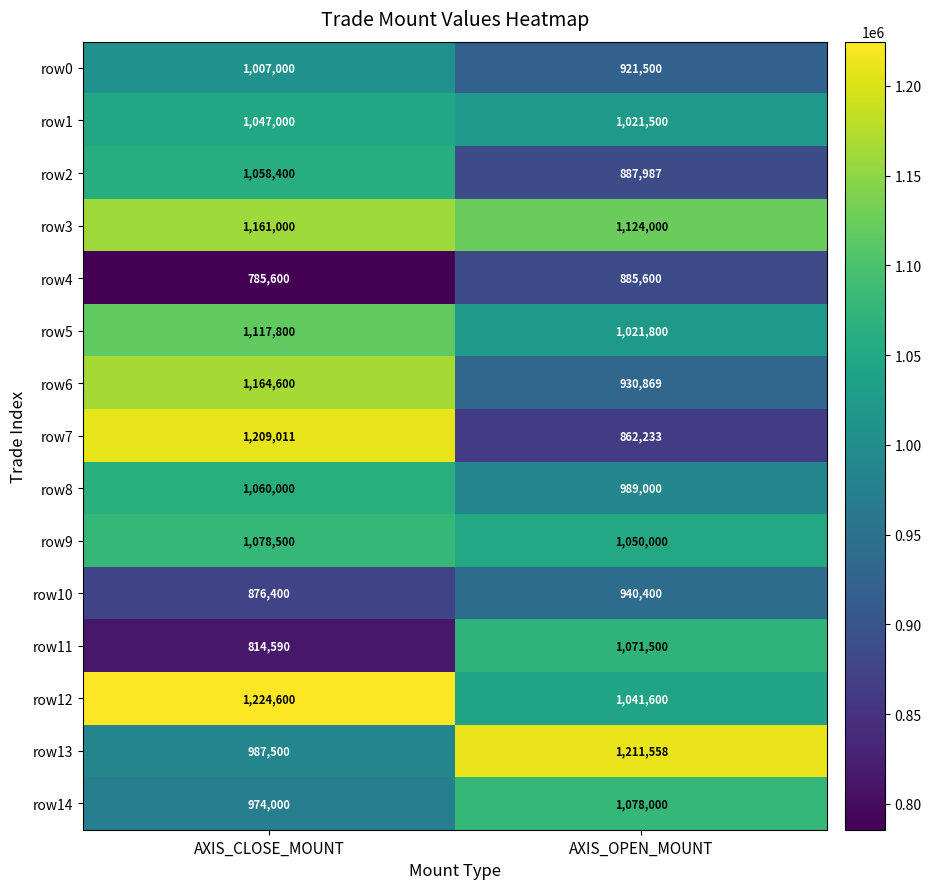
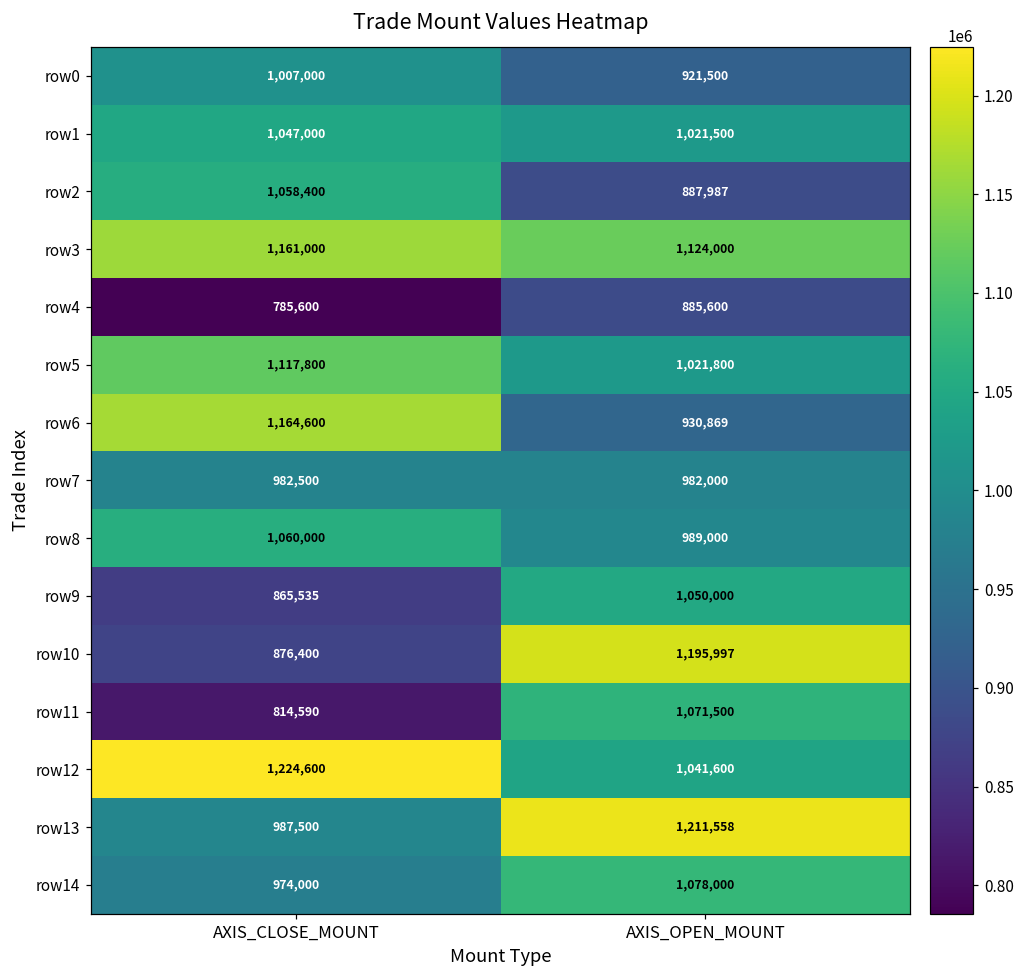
row7, AXIS_CLOSE_MOUNT: 1,209,011 -> 982,500
row7, AXIS_OPEN_MOUNT: 862,233 -> 982,000
row9, AXIS_CLOSE_MOUNT: 1,078,500 -> 865,535
row10, AXIS_OPEN_MOUNT: 940,400 -> 1,195,997
